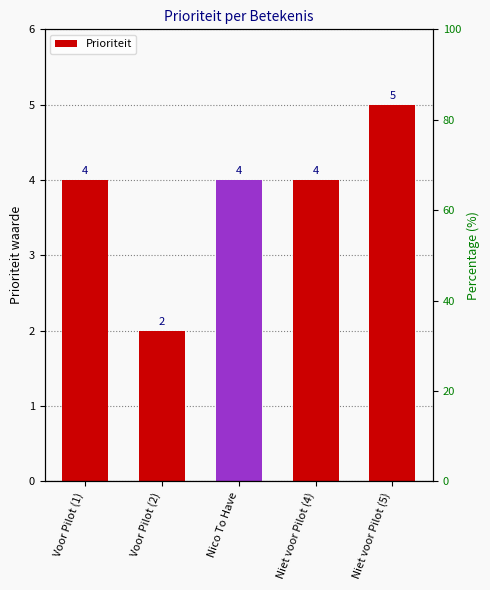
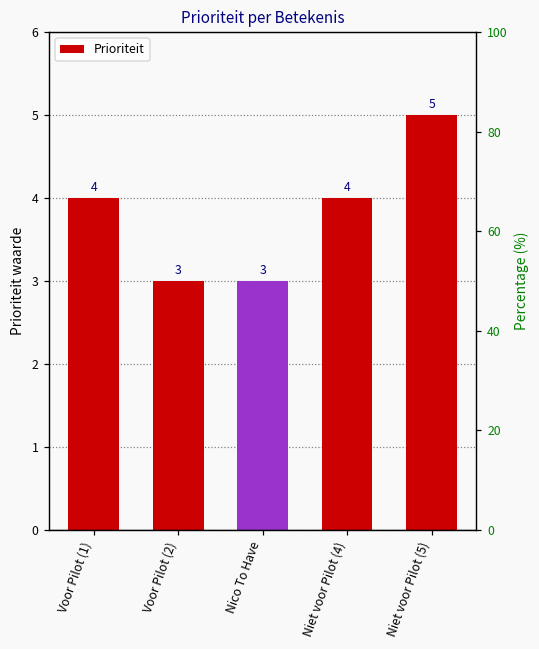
Voor Pilot (2): 2 -> 3
Nico To Have: 4 -> 3
